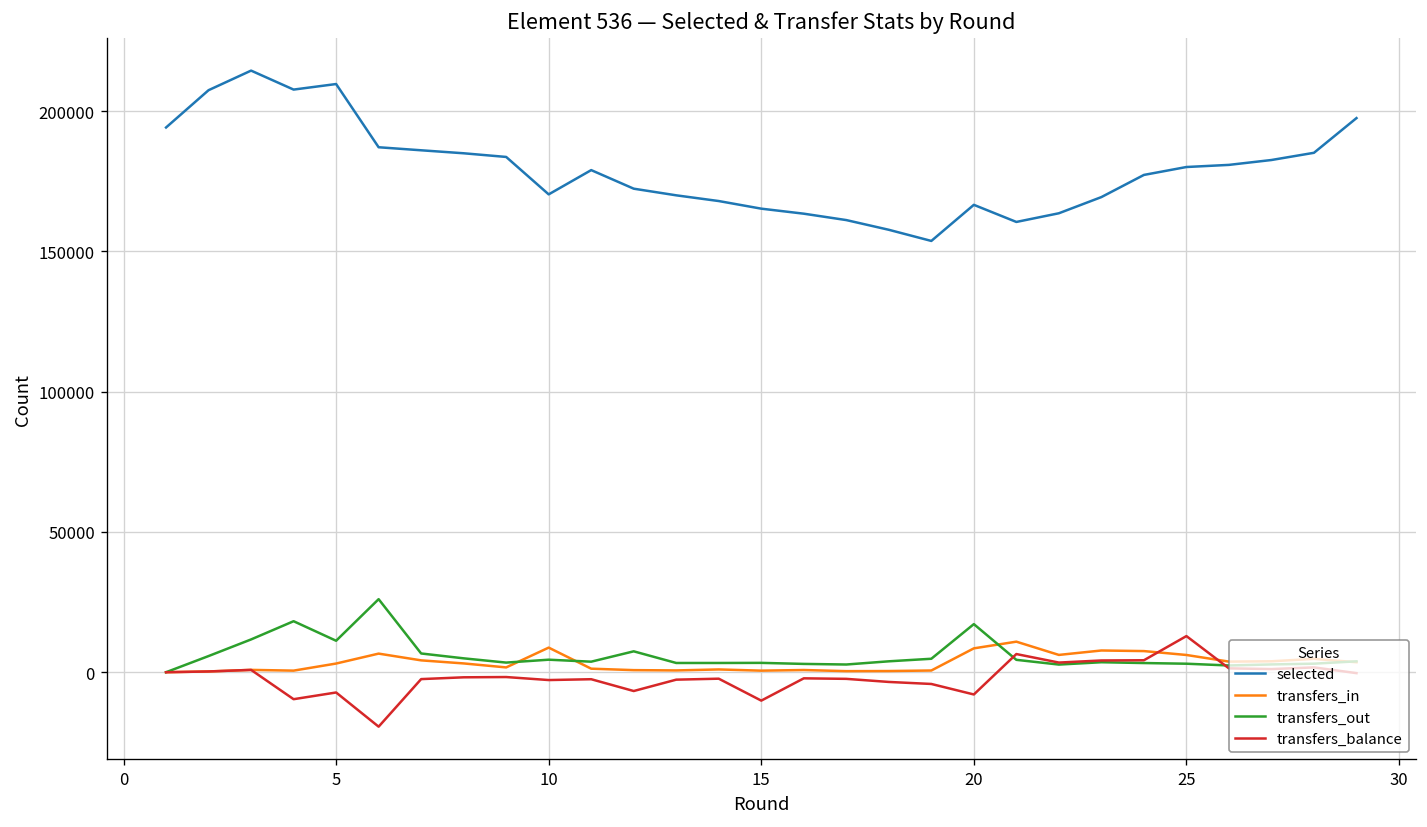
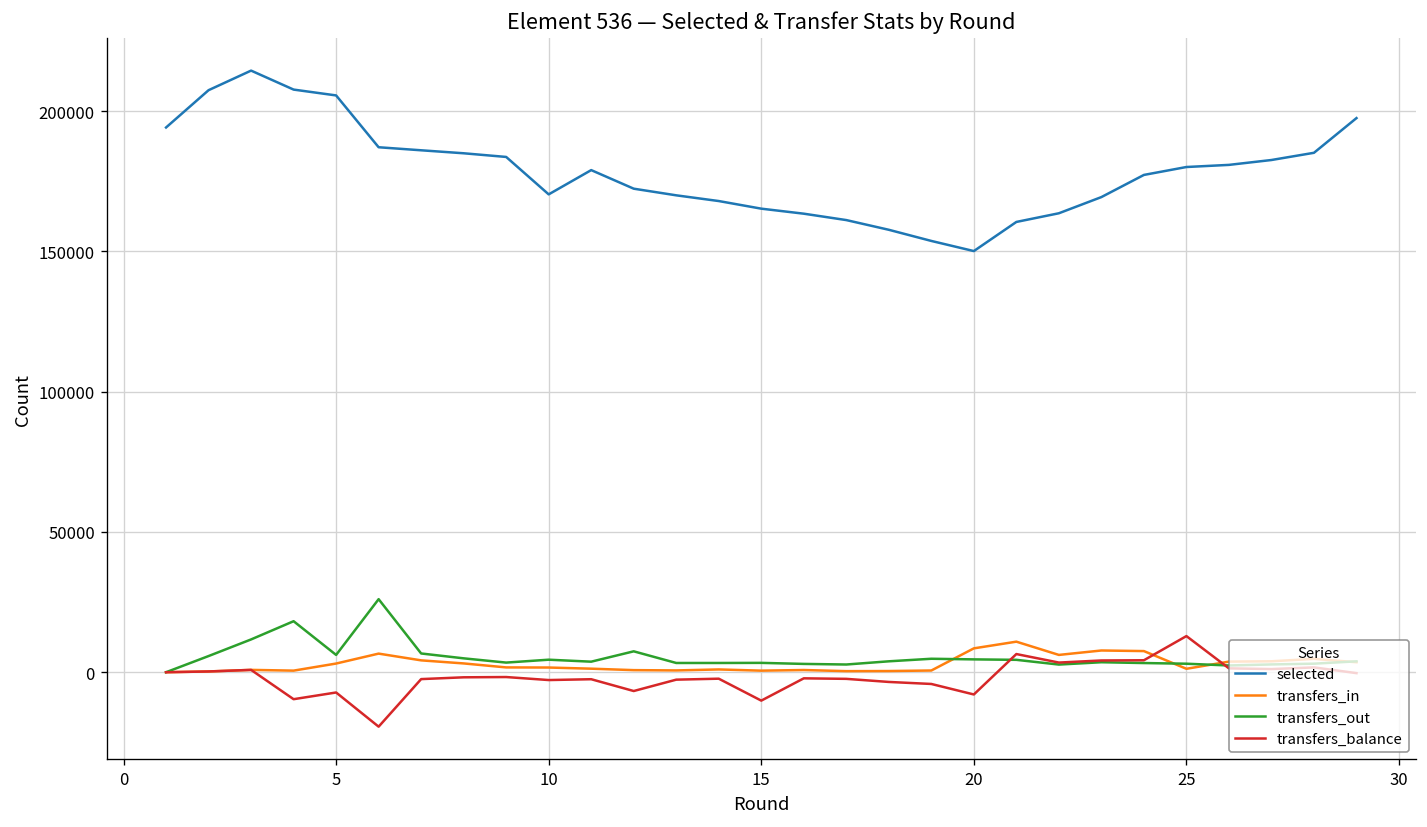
selected, 5: 210000 -> 206000
transfers_out, 5: 11000 -> 6000
transfers_in, 10: 9000 -> 2000
selected, 20: 167000 -> 150000
transfers_out, 20: 17000 -> 5000
transfers_in, 25: 6000 -> 1000
